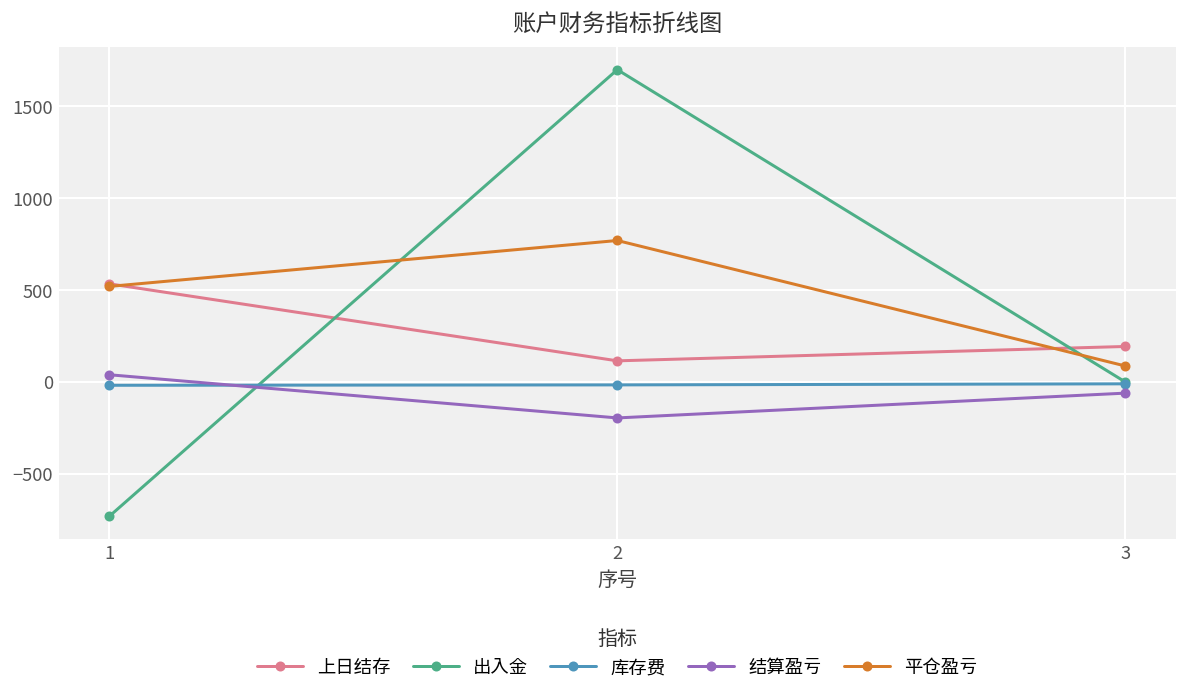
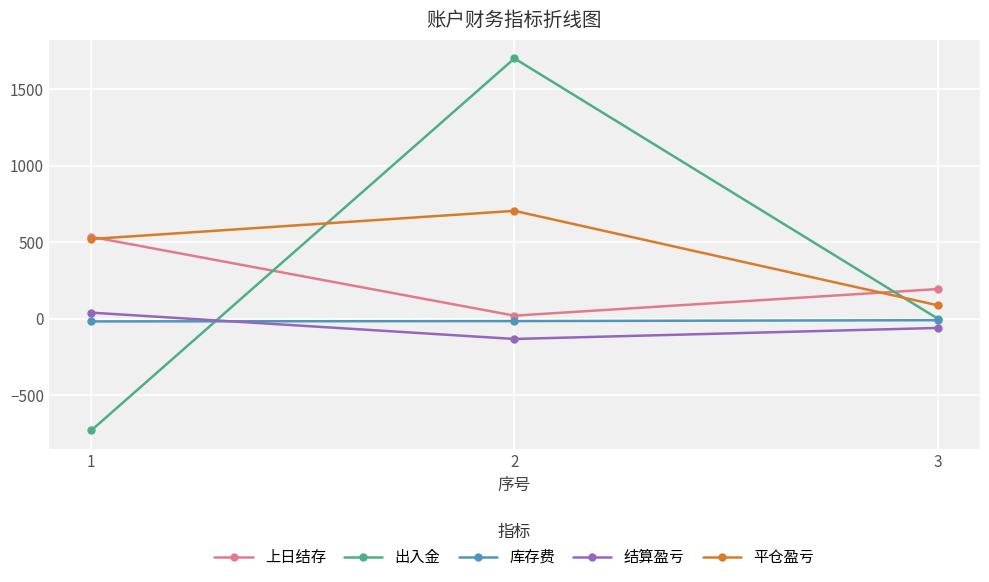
上日结存, 2: 110 -> 20
结算盈亏, 2: -200 -> -130
平仓盈亏, 2: 770 -> 700
